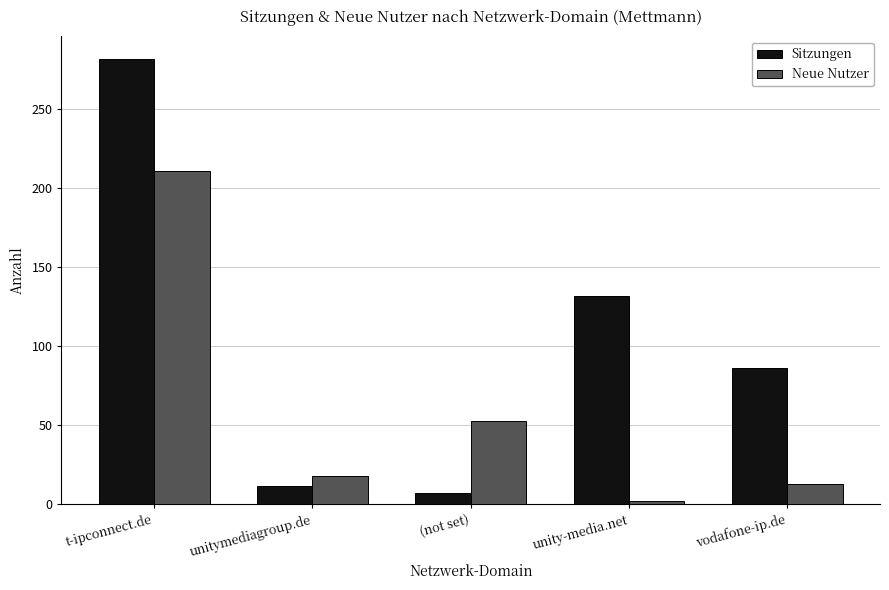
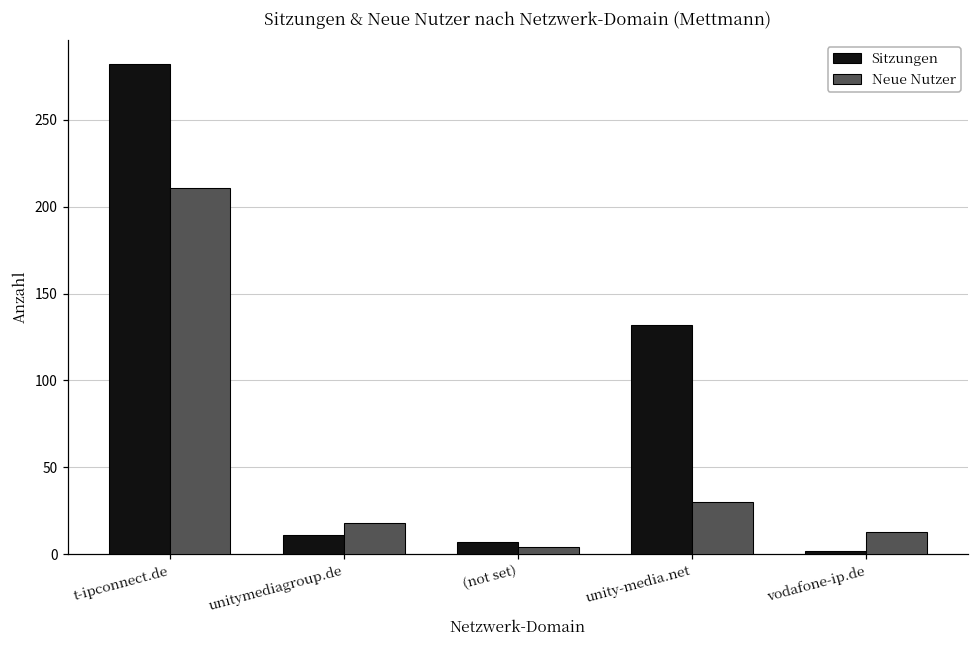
Neue Nutzer, (not set): 53 -> 4
Neue Nutzer, unity-media.net: 2 -> 30
Sitzungen, vodafone-ip.de: 86 -> 2
